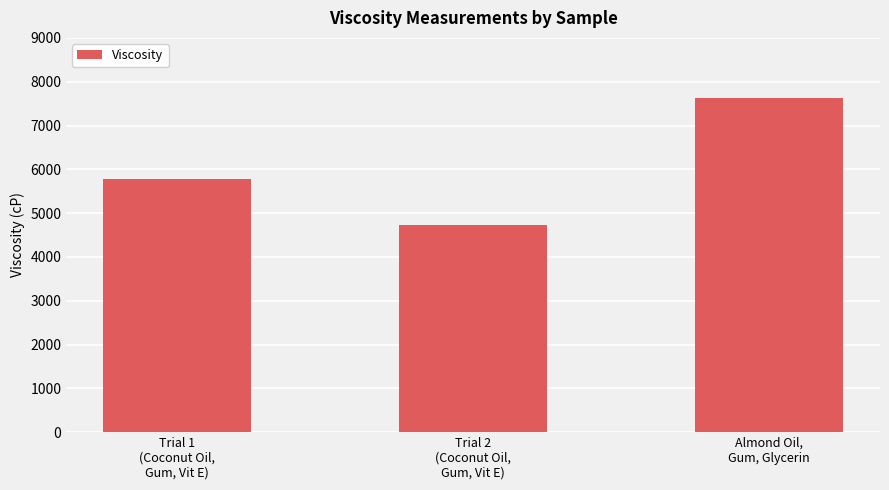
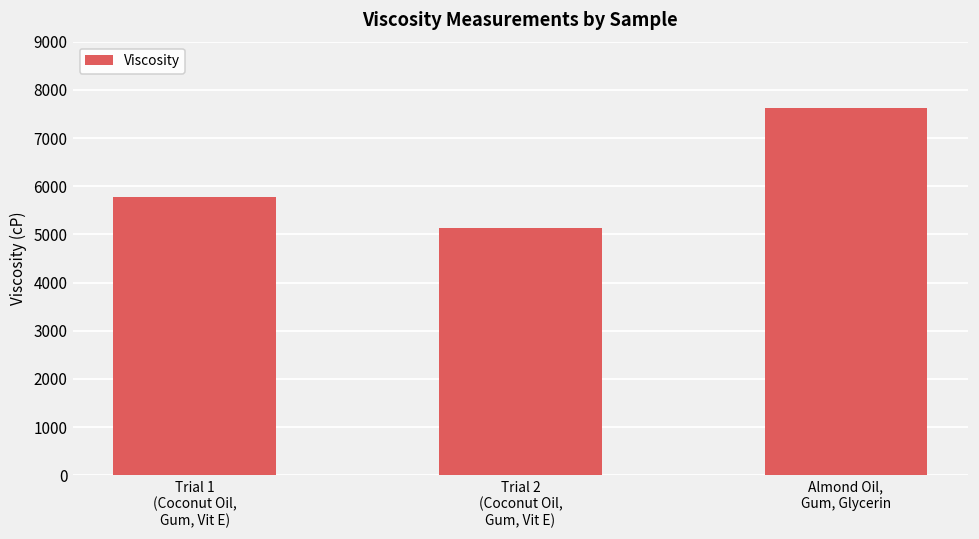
Trial 2 (Coconut Oil, Gum, Vit E): 4700 -> 5100
